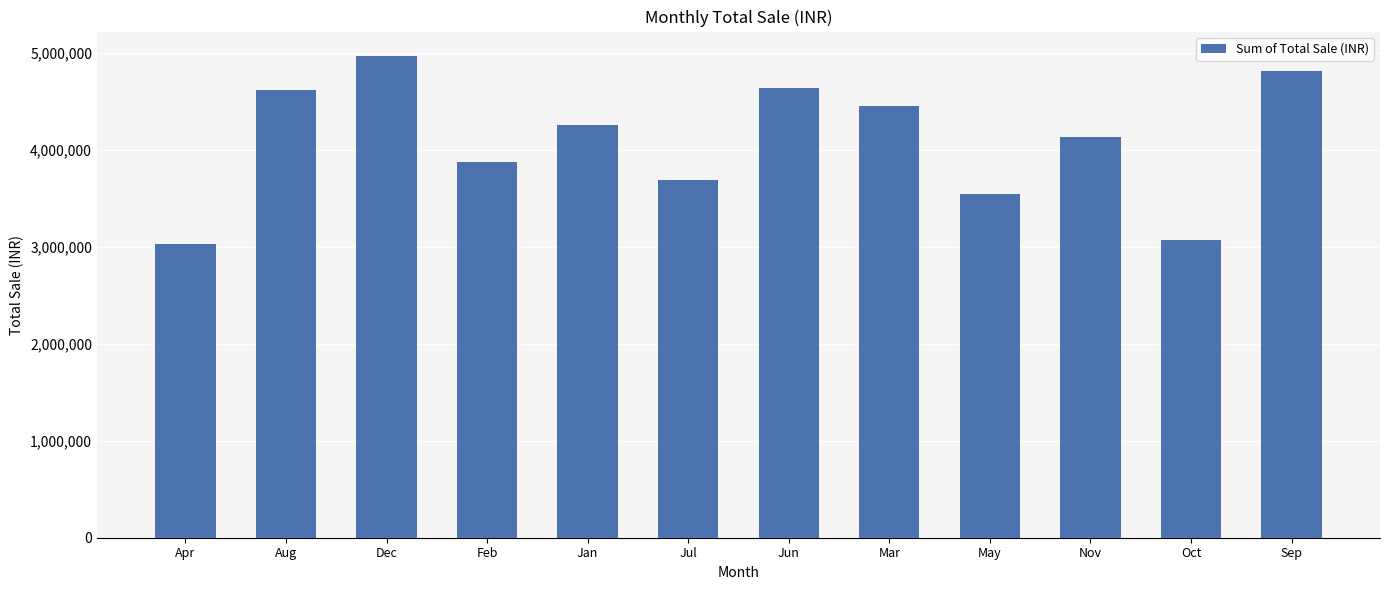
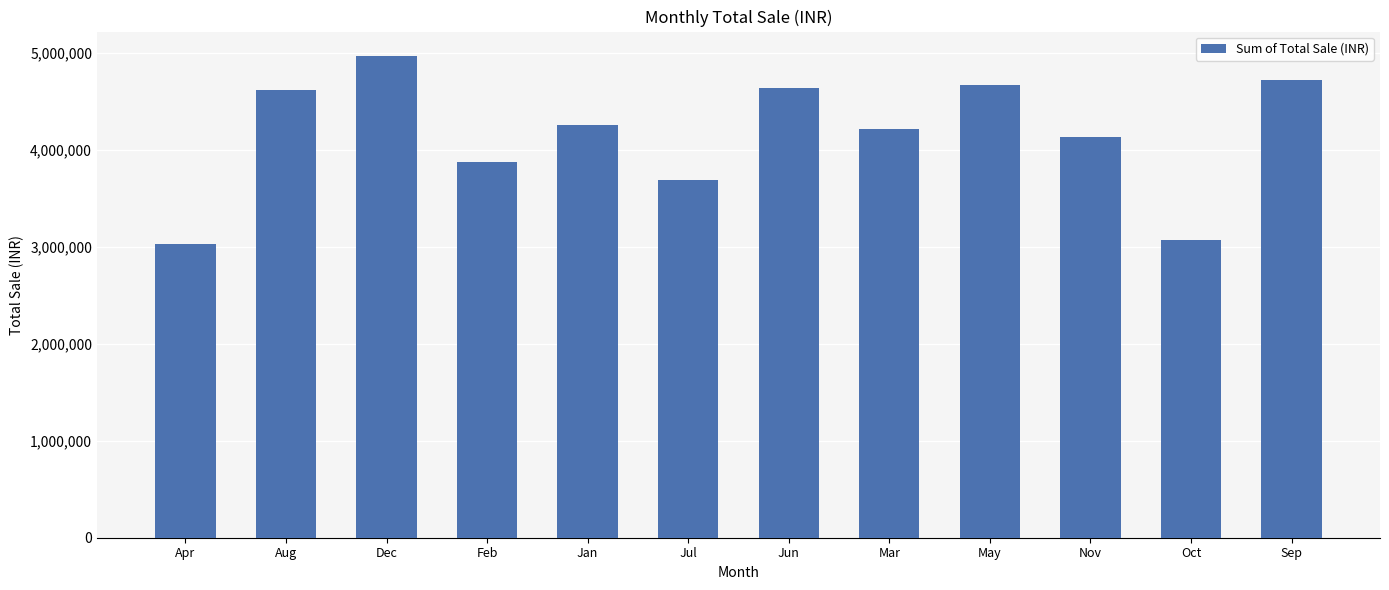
Mar: 4,400,000 -> 4,200,000
May: 3,500,000 -> 4,700,000
Sep: 4,800,000 -> 4,700,000
